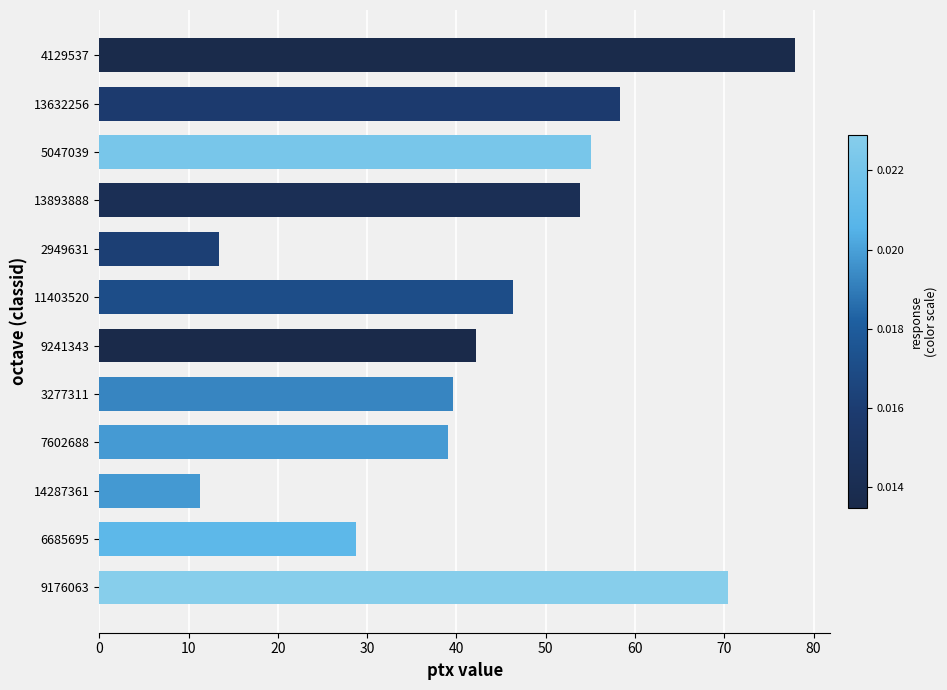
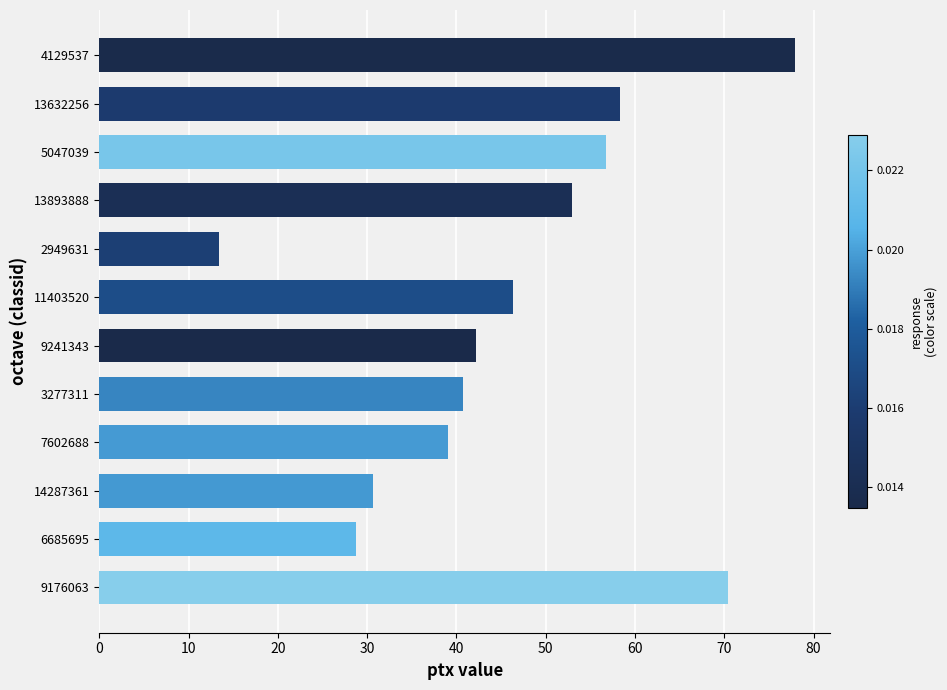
5047039: 55 -> 57
13893888: 54 -> 53
3277311: 40 -> 41
14287361: 11 -> 31
